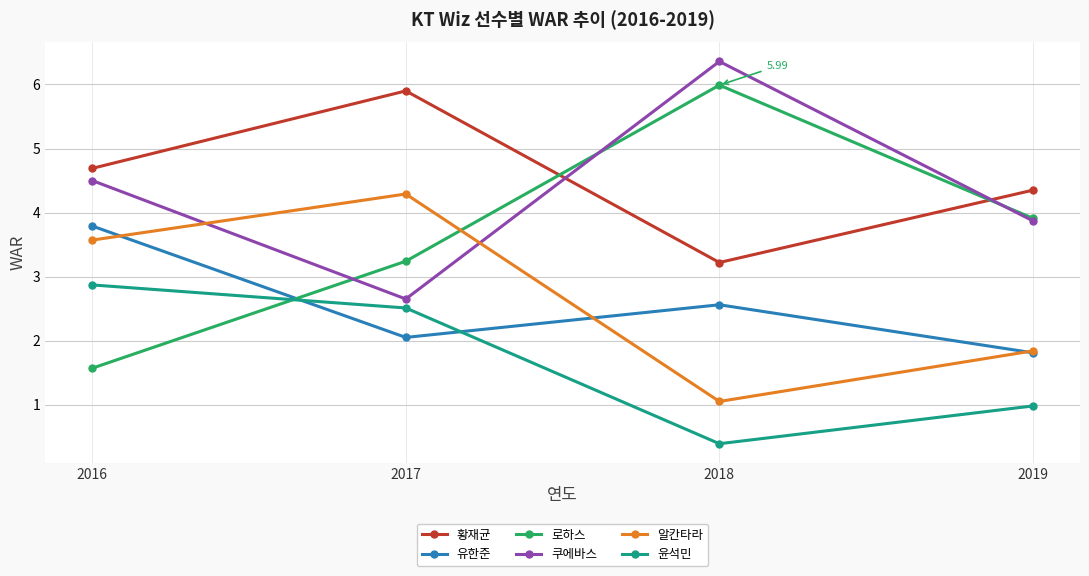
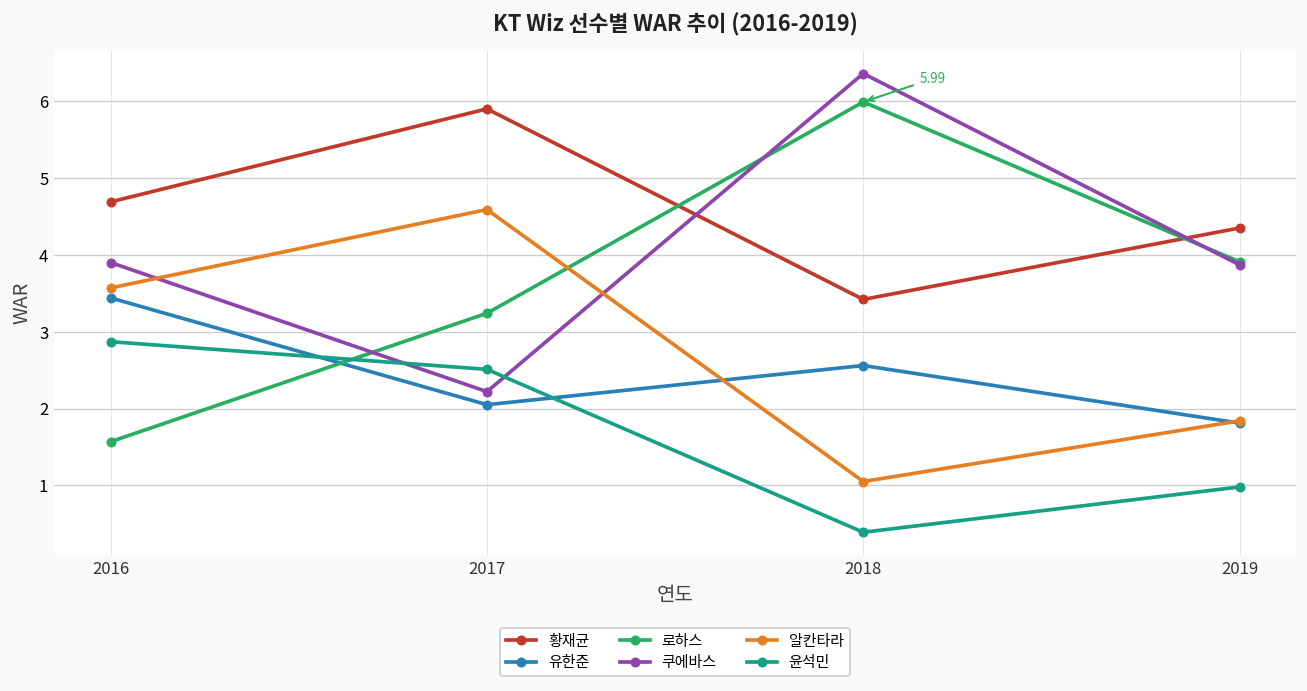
유한준, 2016: 3.8 -> 3.4
쿠에바스, 2016: 4.5 -> 3.9
쿠에바스, 2017: 2.7 -> 2.2
알칸타라, 2017: 4.3 -> 4.6
황재균, 2018: 3.2 -> 3.4
